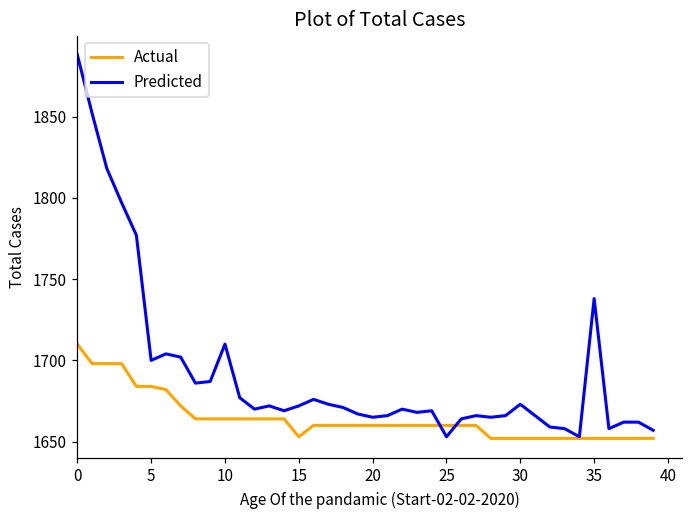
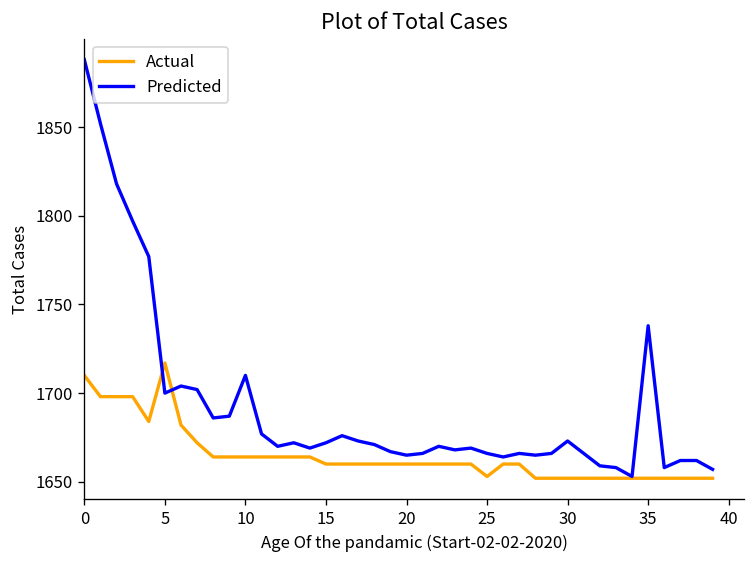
Actual, 5: 1684 -> 1717
Actual, 15: 1653 -> 1660
Actual, 25: 1660 -> 1653
Predicted, 25: 1653 -> 1666
